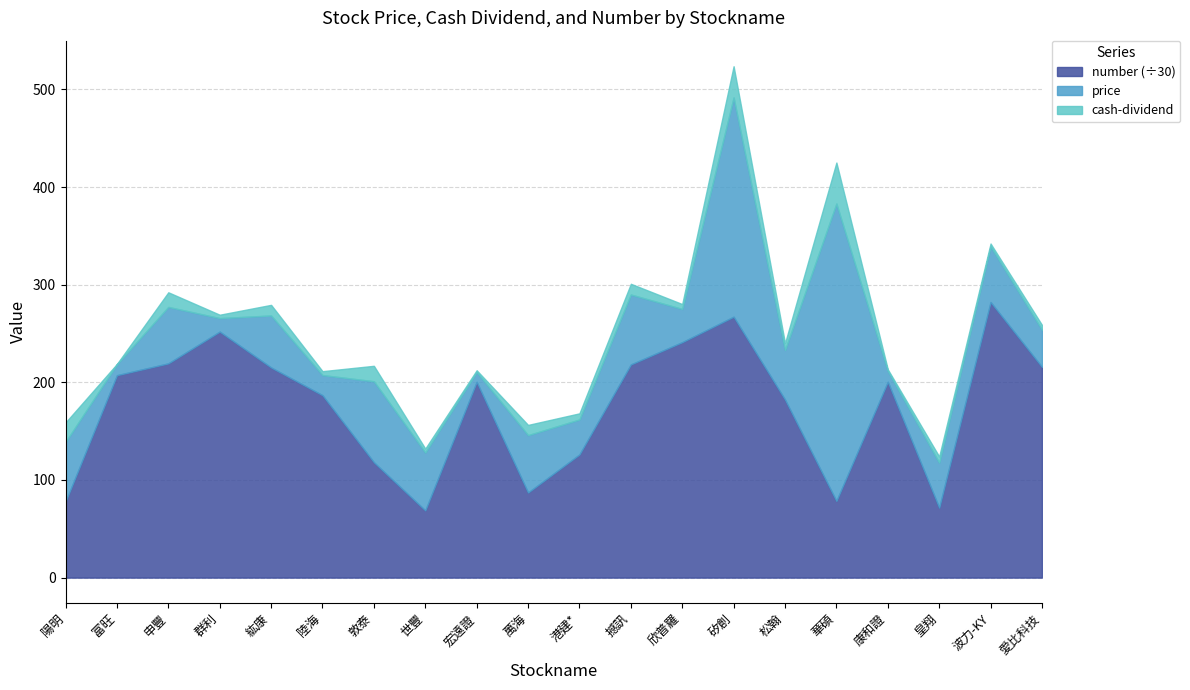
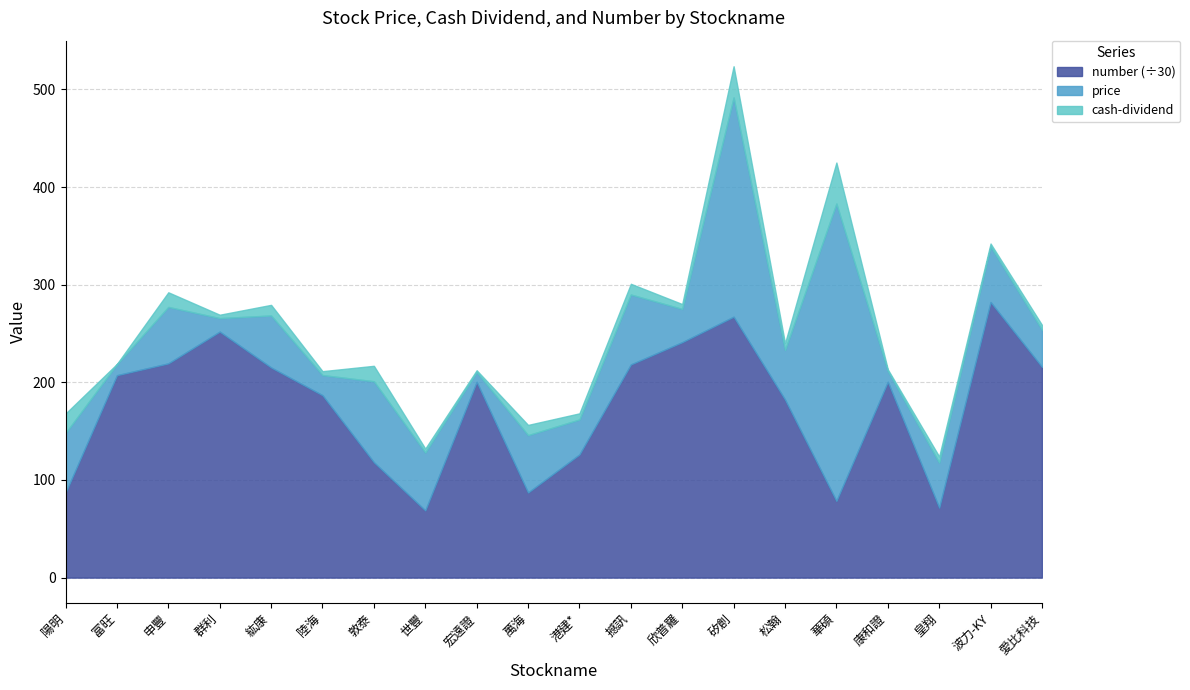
number (÷30), 陽明: 80 -> 90
